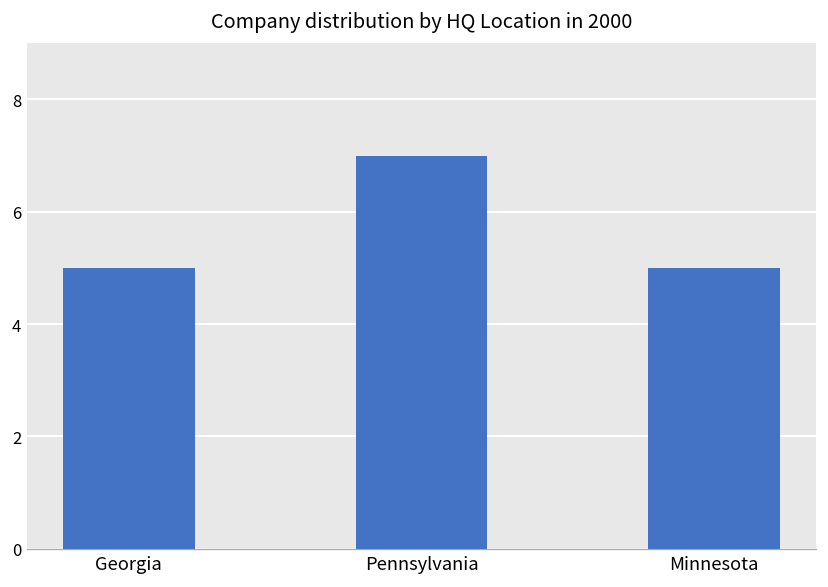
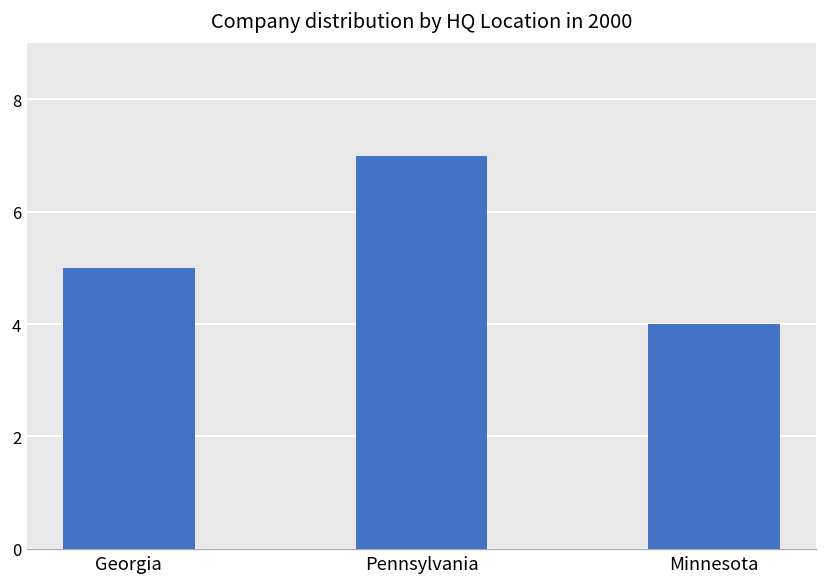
Minnesota: 5 -> 4
